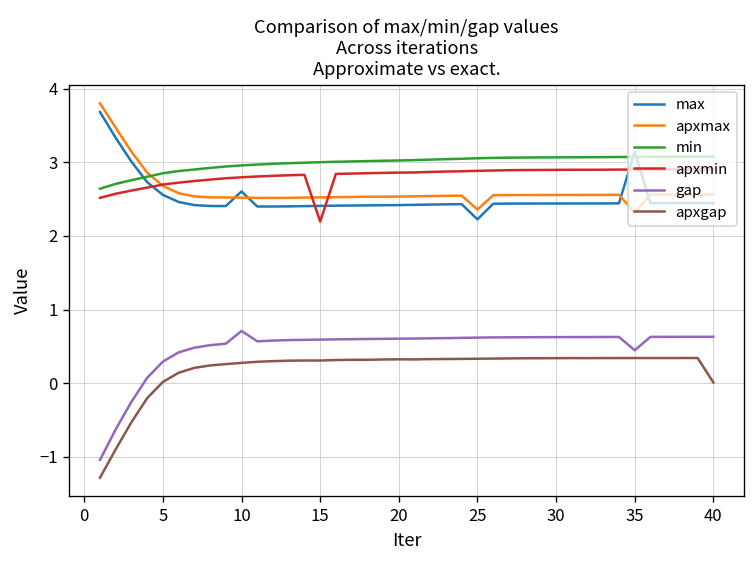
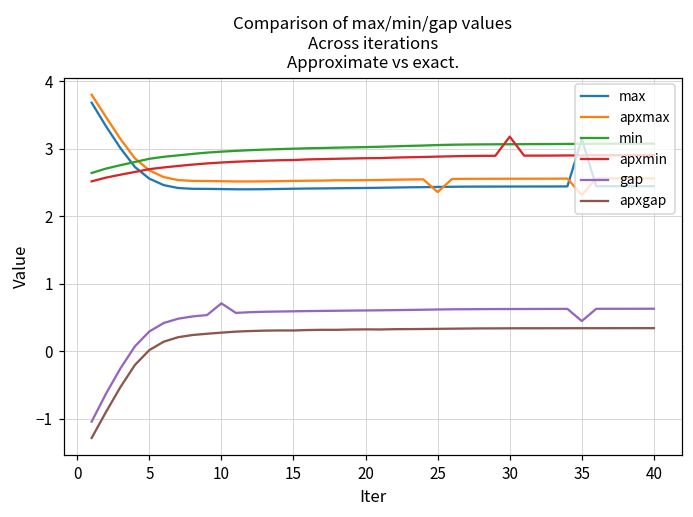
max, 10: 2.6 -> 2.4
apxmin, 15: 2.2 -> 2.8
max, 25: 2.2 -> 2.4
apxmin, 30: 2.9 -> 3.2
apxgap, 40: 0.0 -> 0.3
